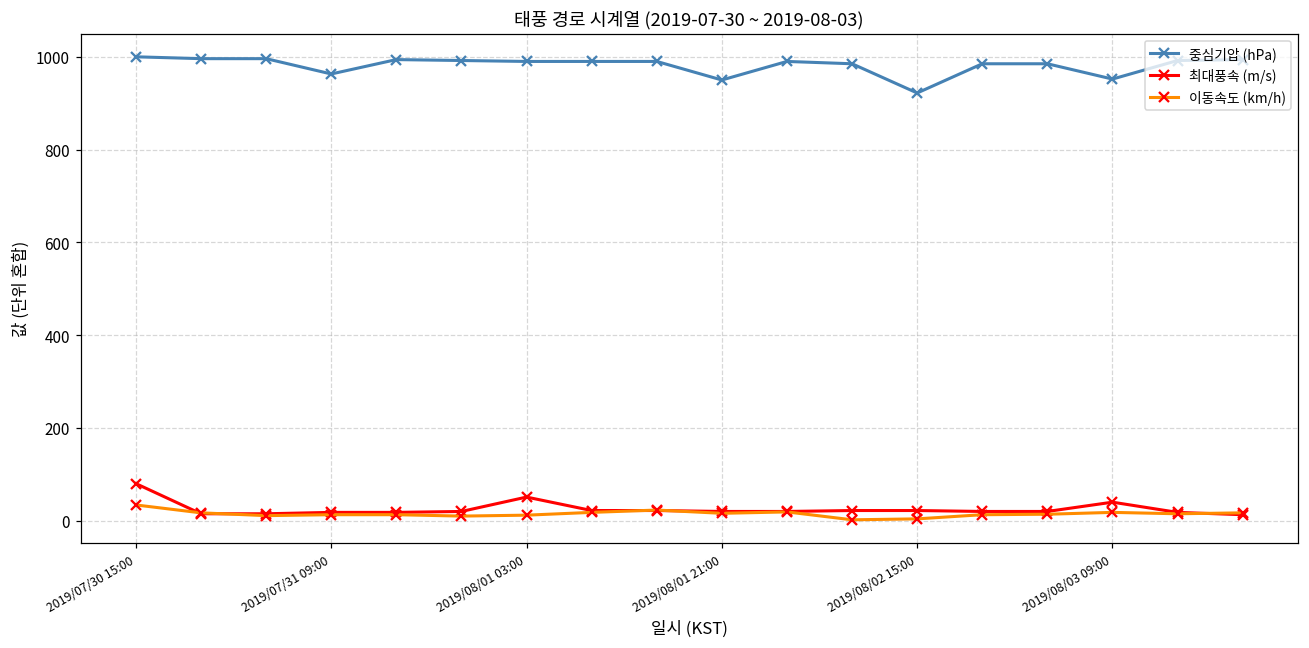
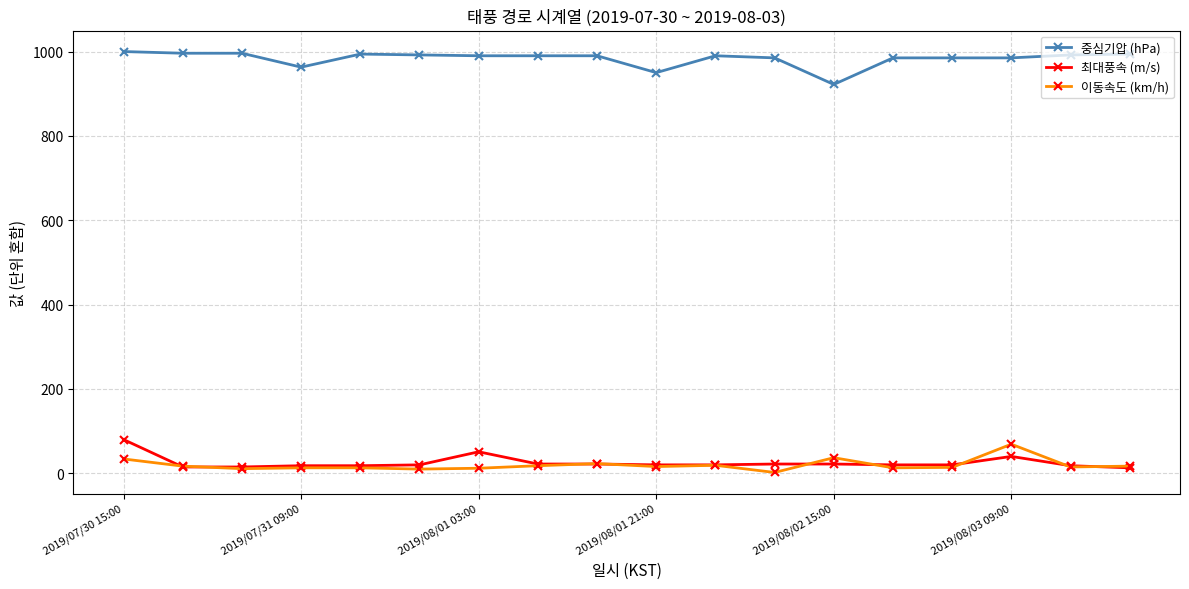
이동속도 (km/h), 2019/08/02 15:00: 0 -> 40
중심기압 (hPa), 2019/08/03 09:00: 950 -> 990
이동속도 (km/h), 2019/08/03 09:00: 20 -> 70
